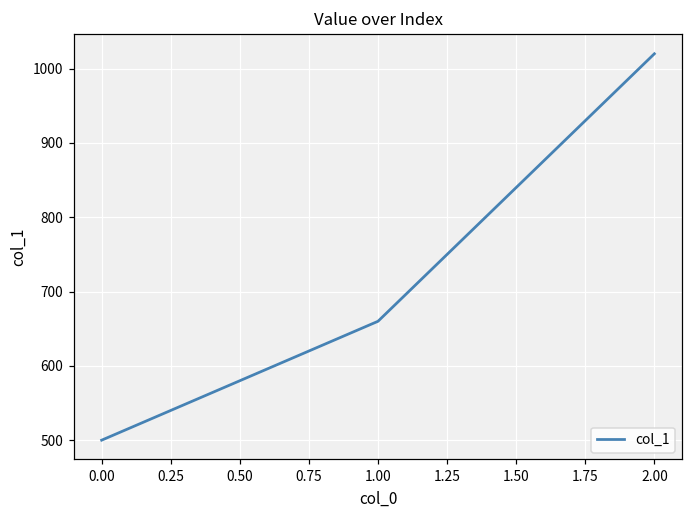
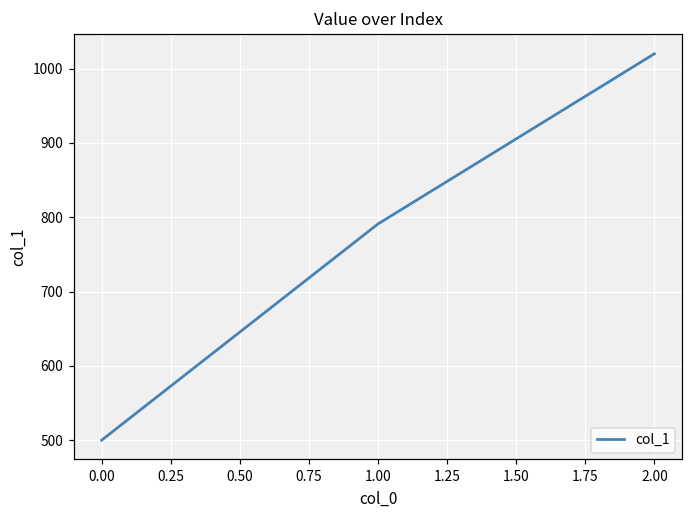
1.00: 660 -> 790
